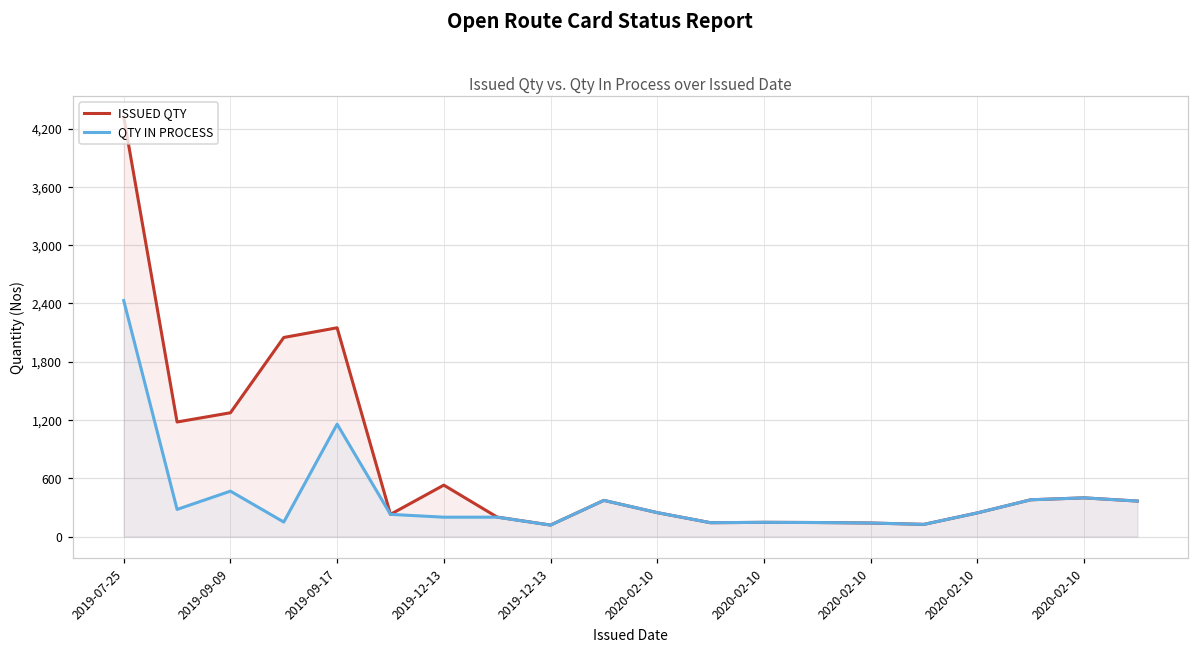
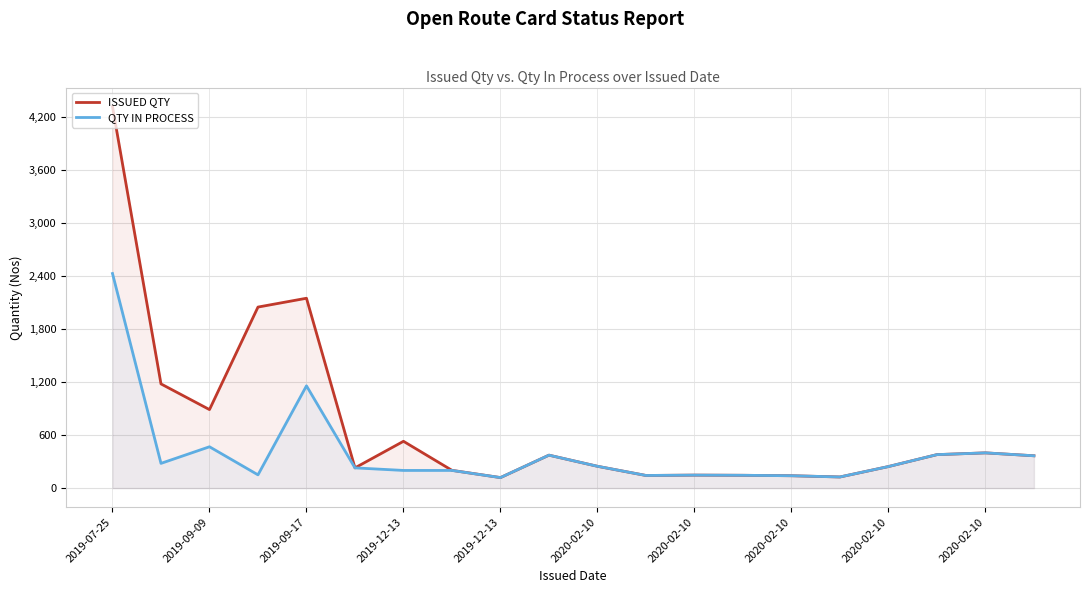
ISSUED QTY, 2019-09-09: 1,300 -> 900
